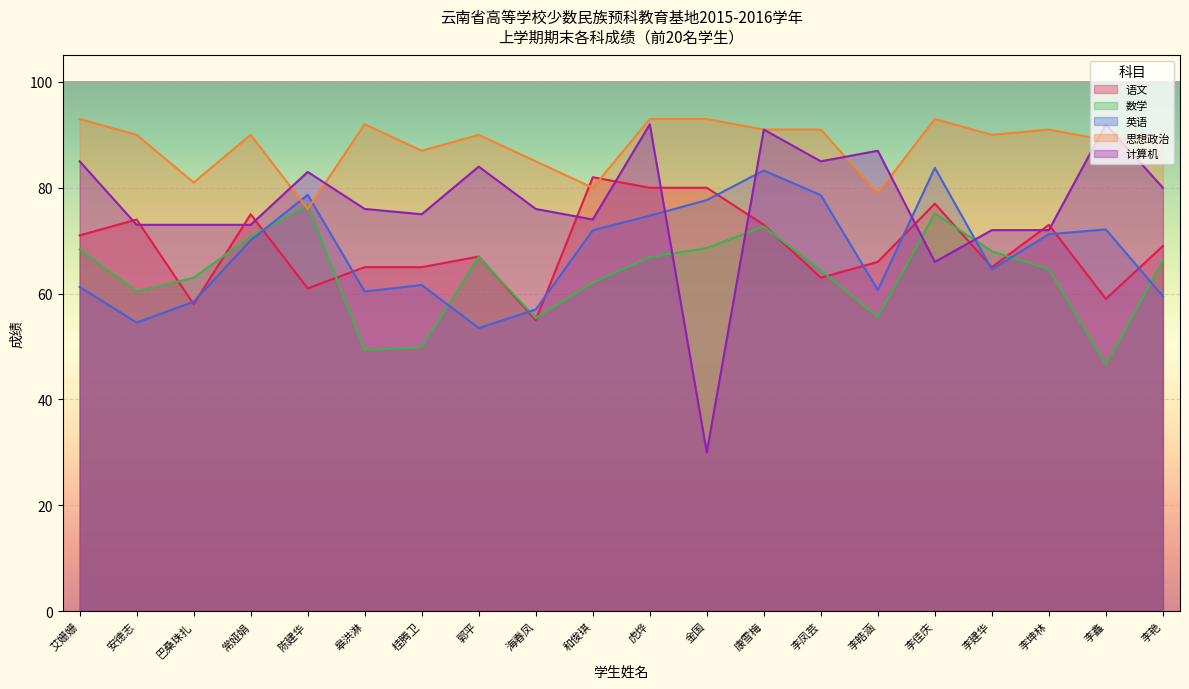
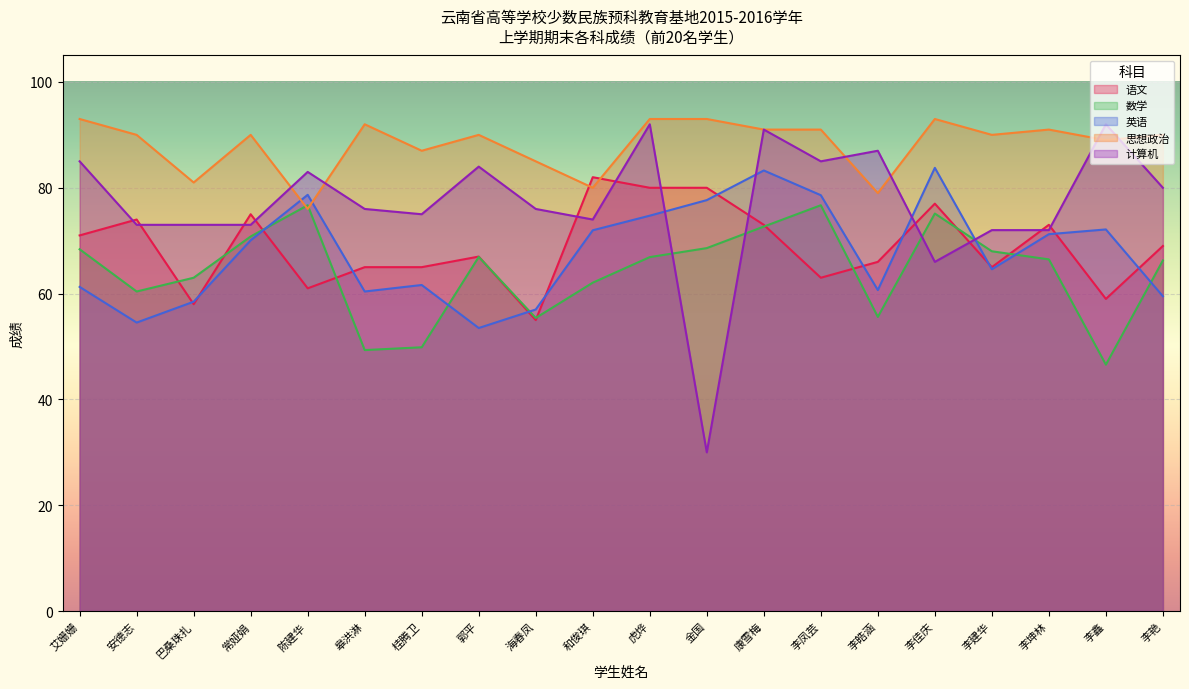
数学, 李凤芸: 64 -> 77
数学, 李坤林: 65 -> 66
